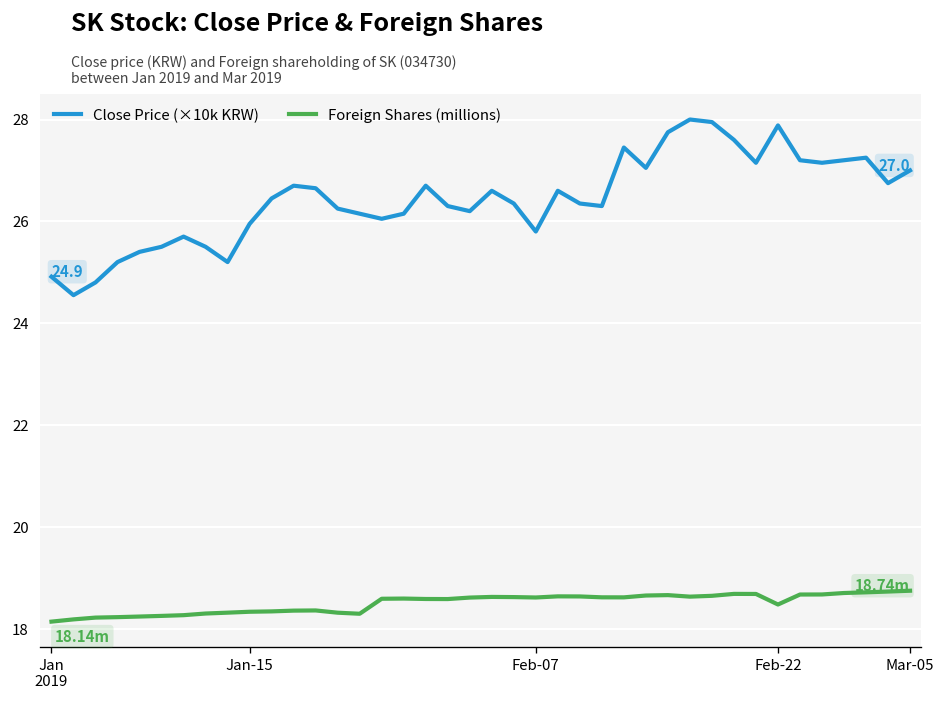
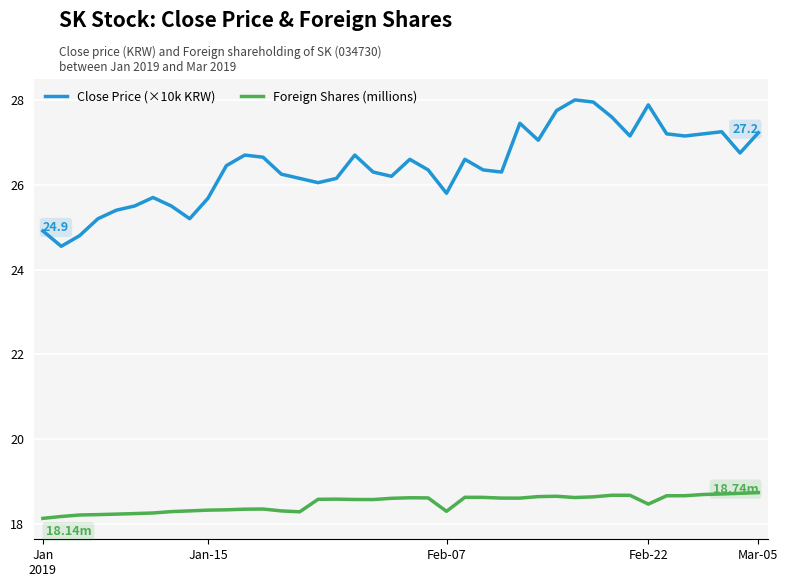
Close Price (×10k KRW), Jan-15: 26.0 -> 25.7
Foreign Shares (millions), Feb-07: 18.6 -> 18.3
Close Price (×10k KRW), Mar-05: 27.0 -> 27.2
